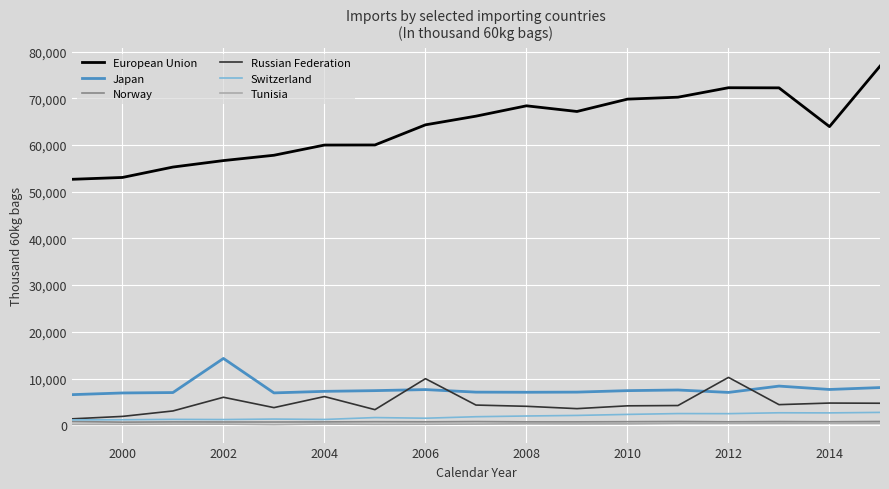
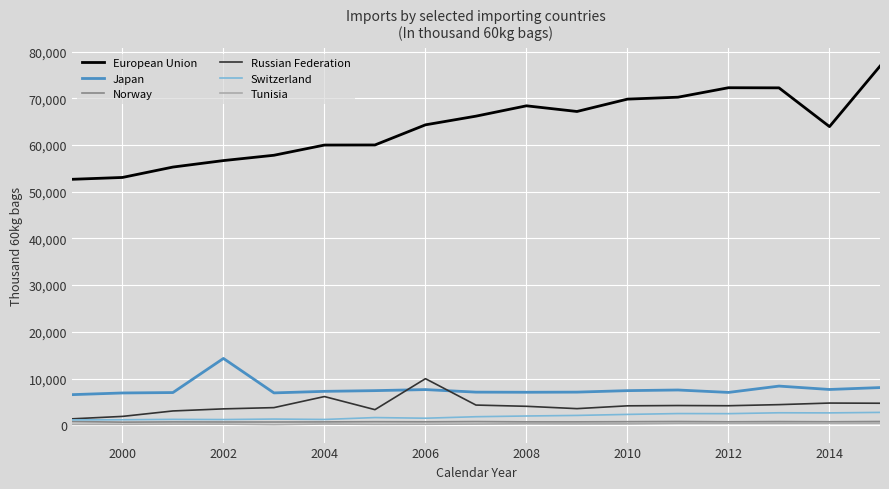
Russian Federation, 2002: 6,000 -> 4,000
Russian Federation, 2012: 10,000 -> 4,000
